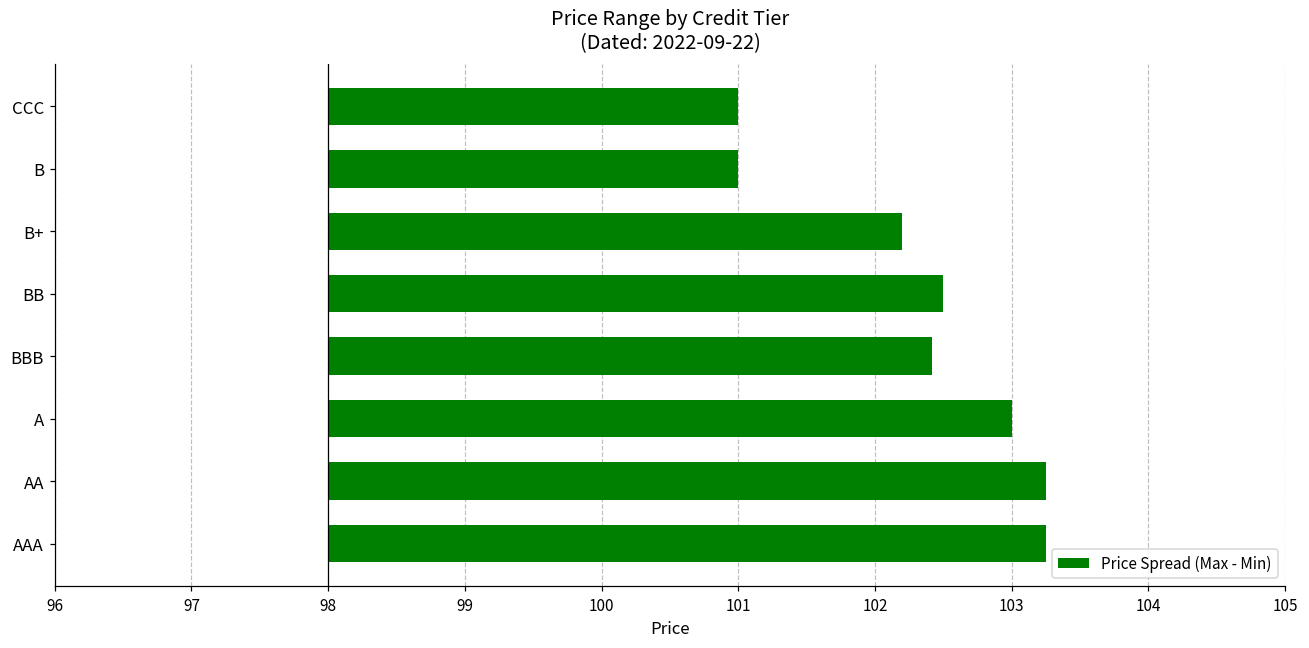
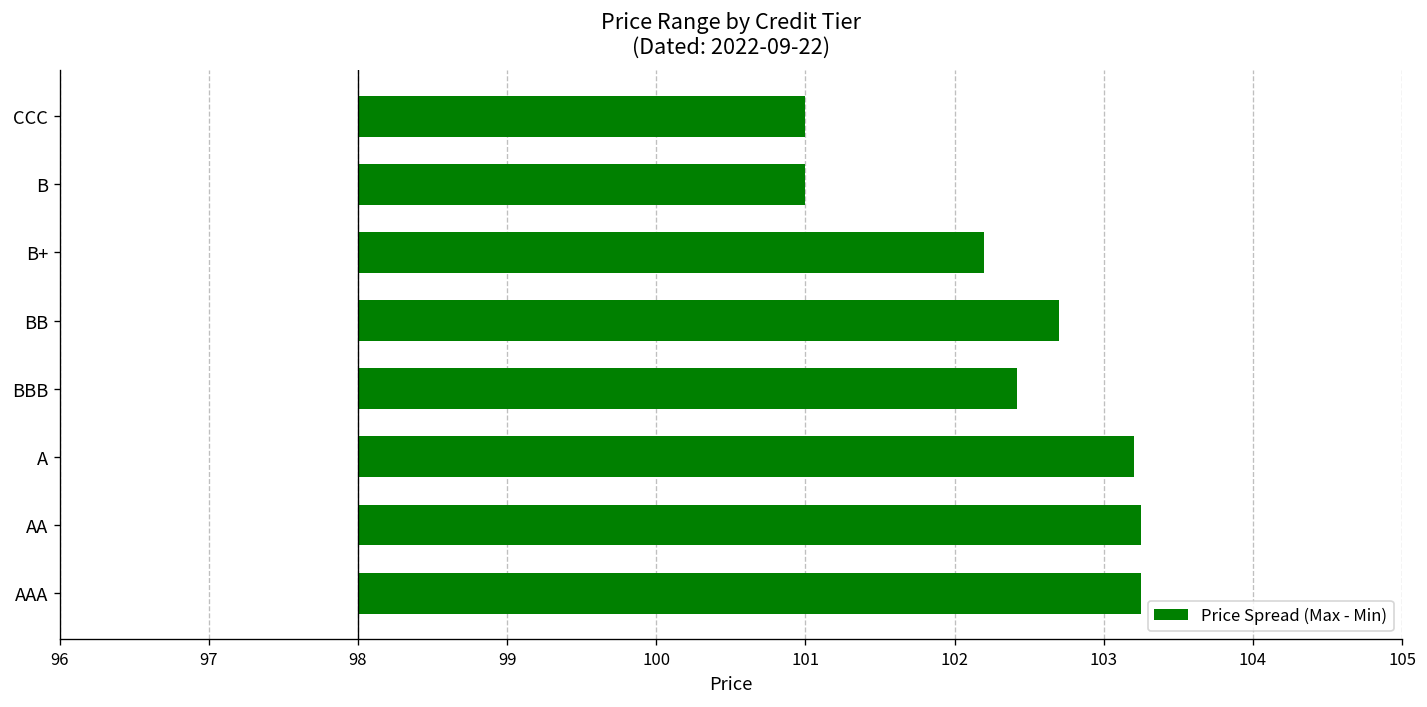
BB: 102.5 -> 102.7
A: 103.0 -> 103.2
